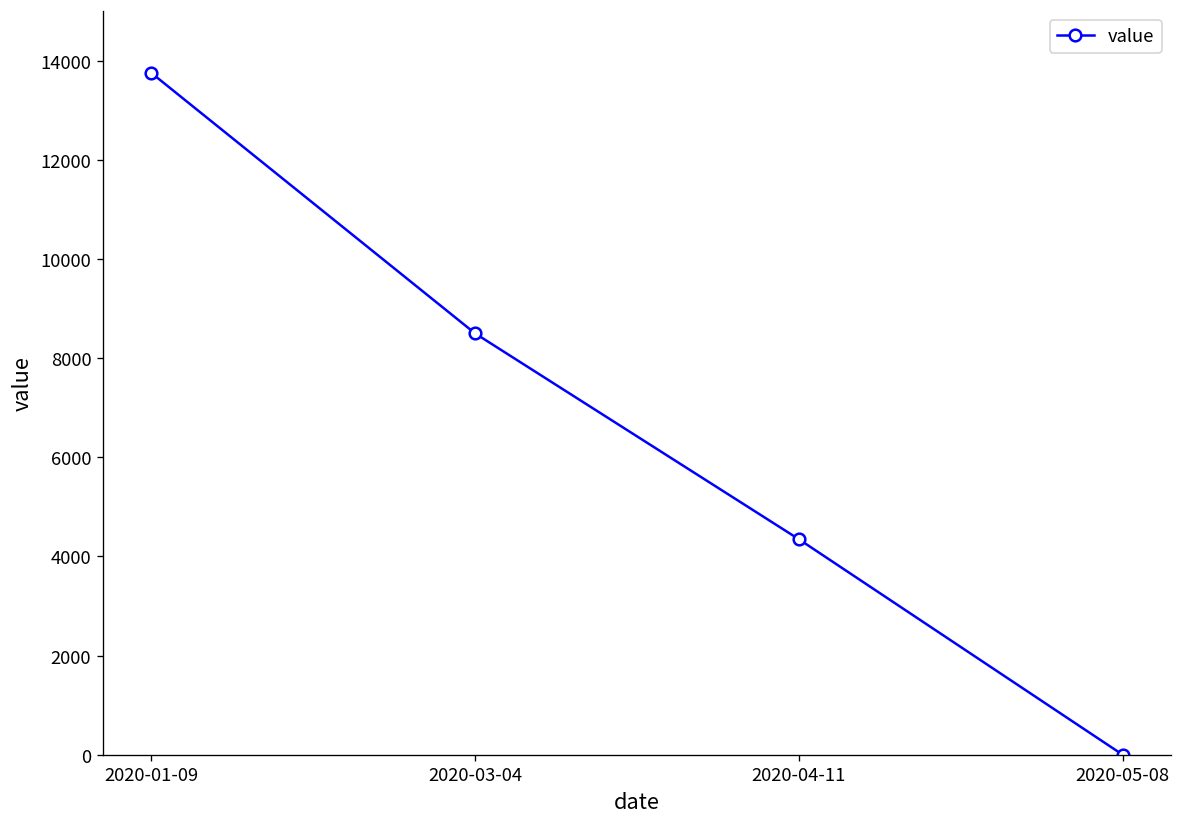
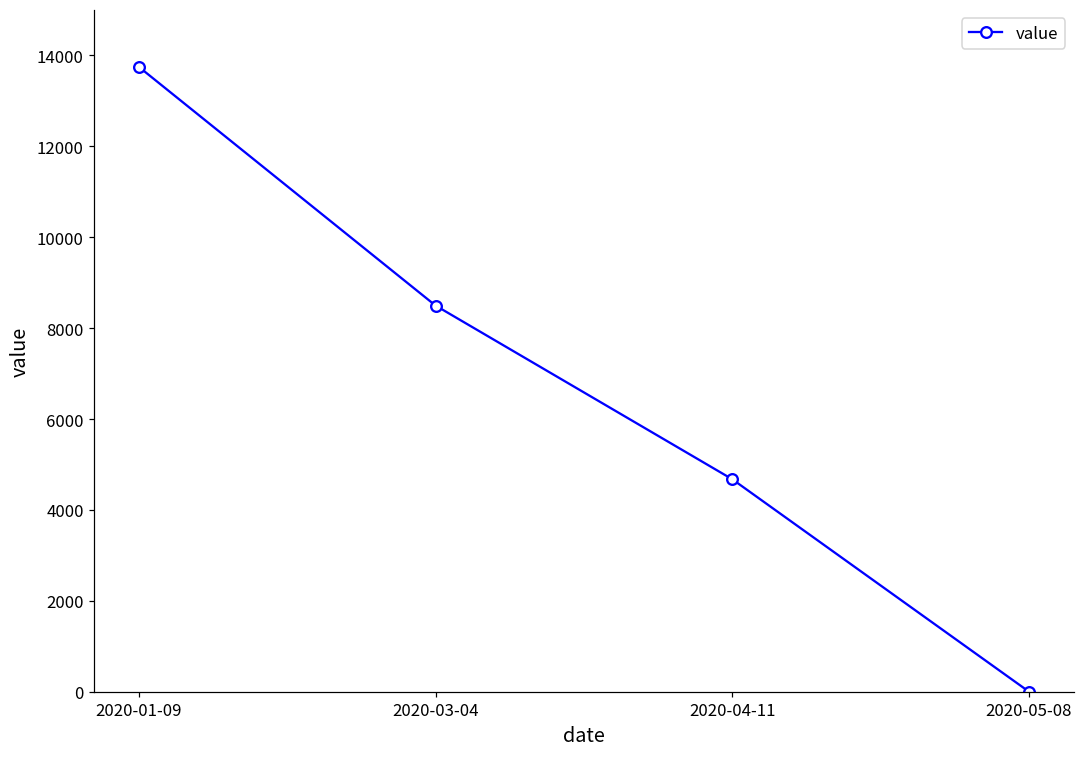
2020-04-11: 4300 -> 4700
